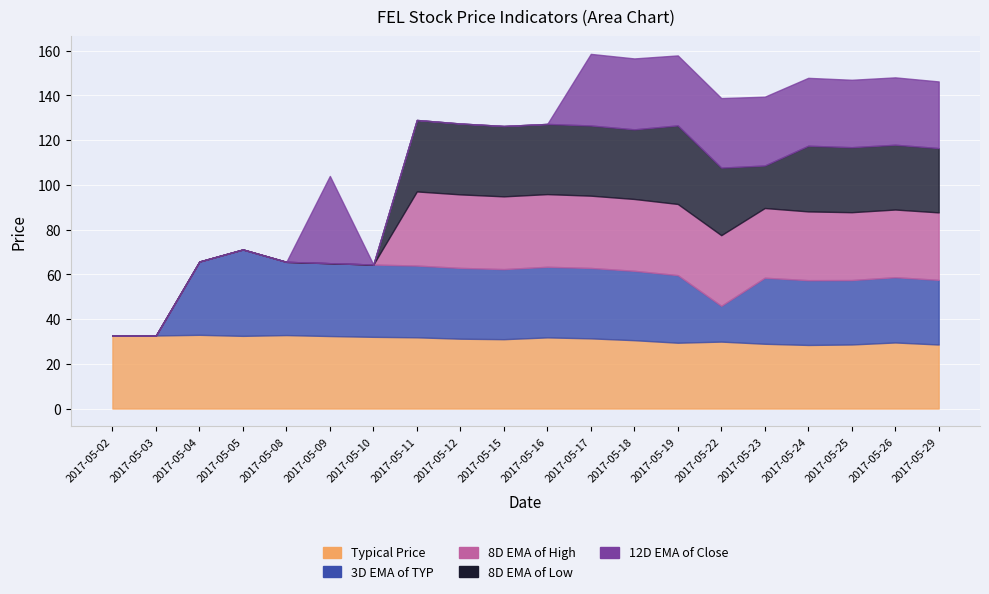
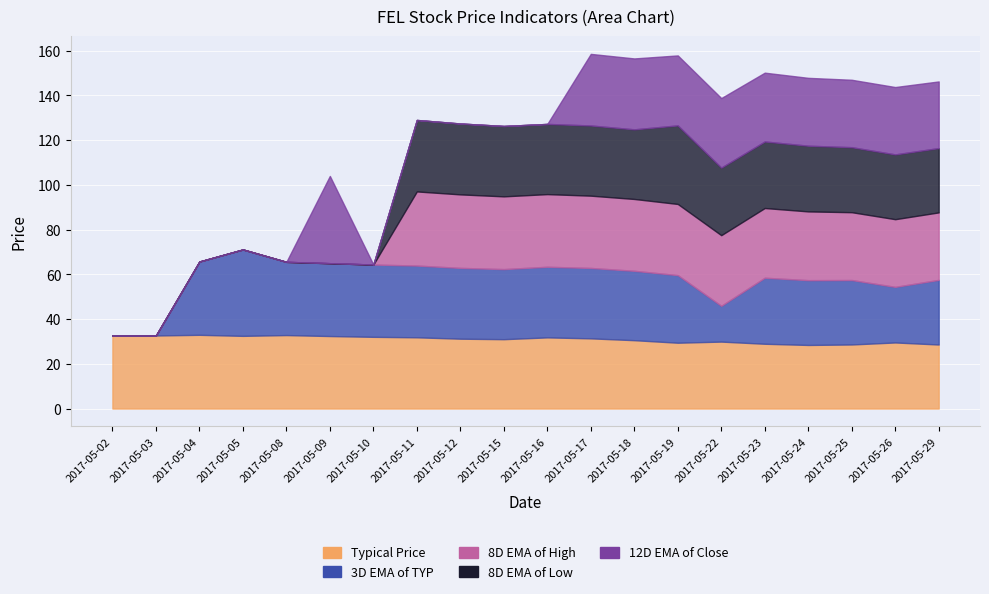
8D EMA of Low, 2017-05-23: 19 -> 30
3D EMA of TYP, 2017-05-26: 29 -> 25
